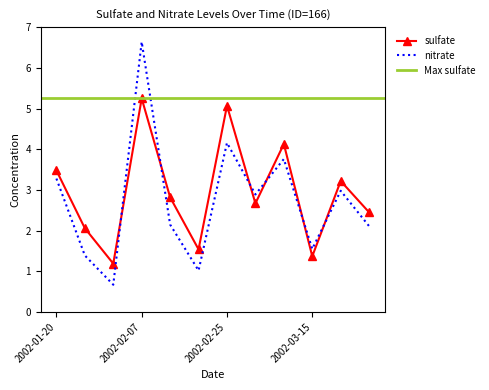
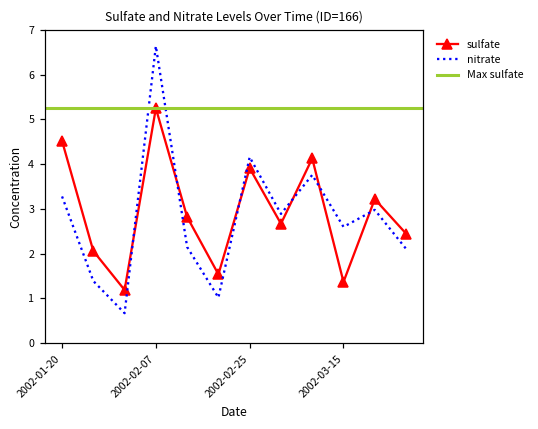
sulfate, 2002-01-20: 3.5 -> 4.5
sulfate, 2002-02-25: 5.1 -> 3.9
nitrate, 2002-03-15: 1.6 -> 2.6
